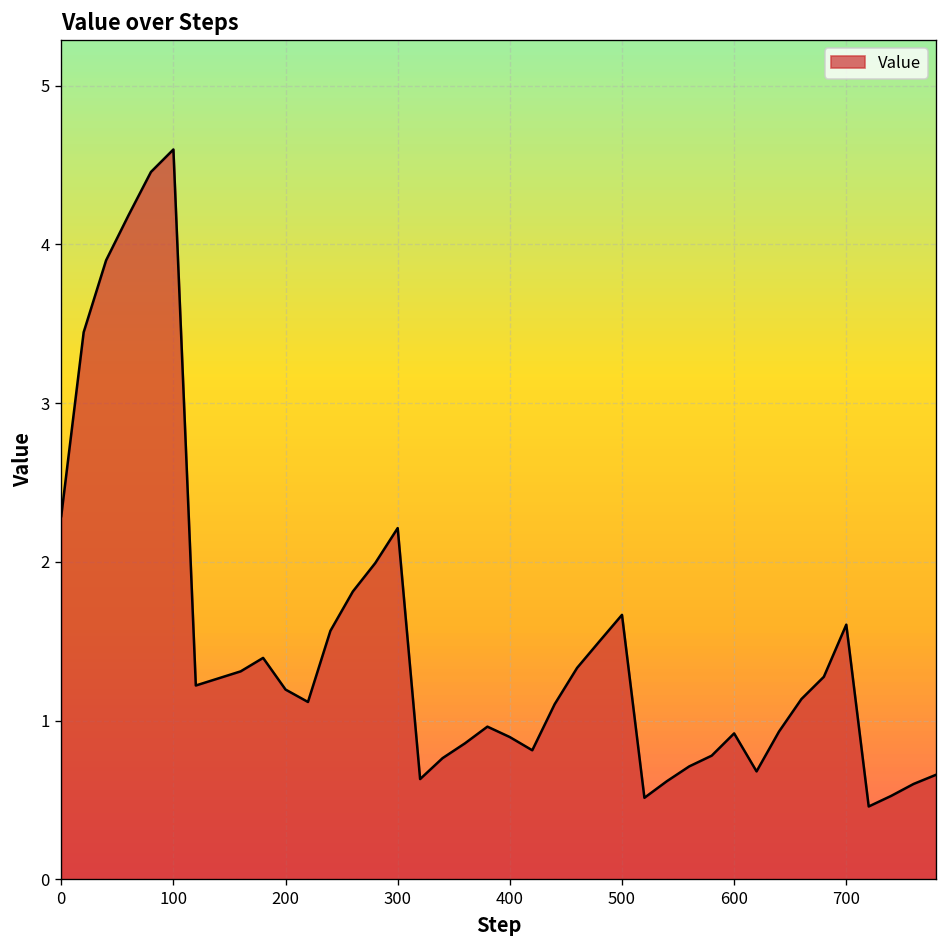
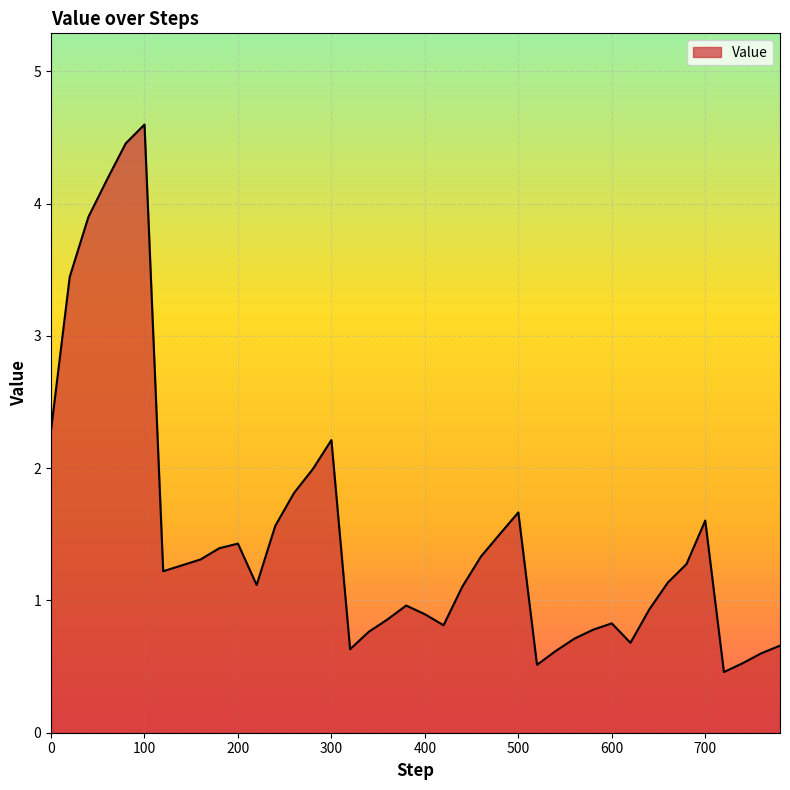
200: 1.20 -> 1.43
600: 0.92 -> 0.83
